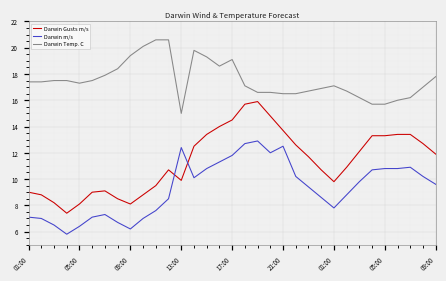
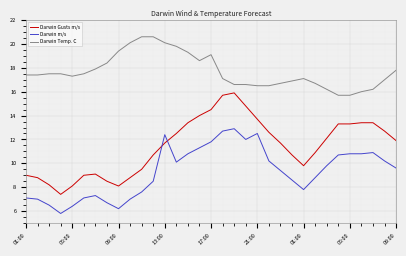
Darwin Gusts m/s, 13:00: 9.9 -> 11.7
Darwin Temp. C, 13:00: 15.0 -> 20.1
